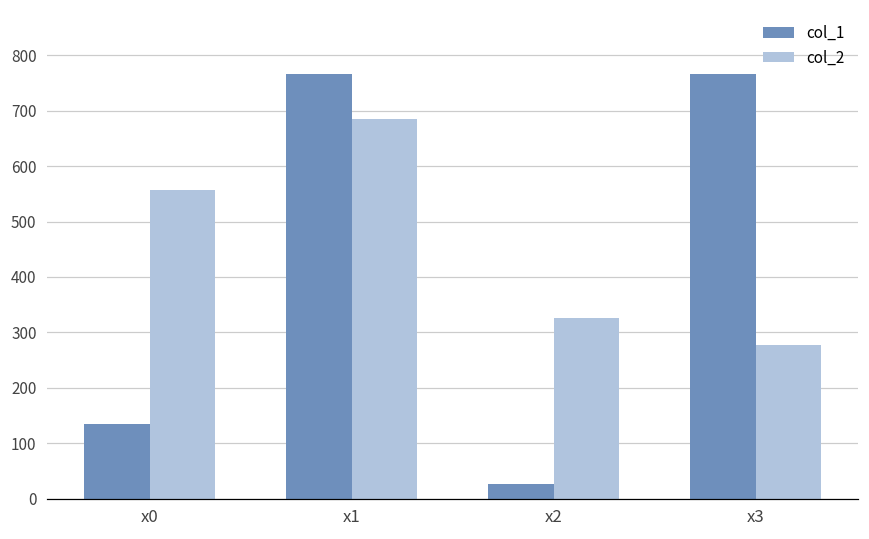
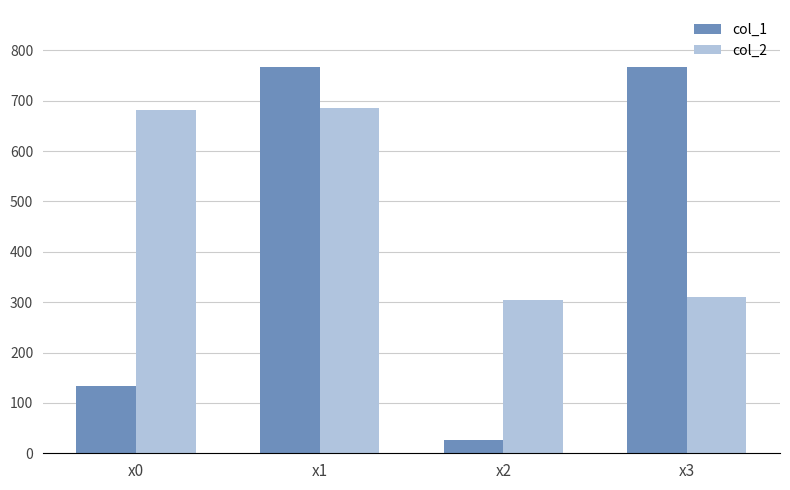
col_2, x0: 560 -> 680
col_2, x2: 330 -> 300
col_2, x3: 280 -> 310
